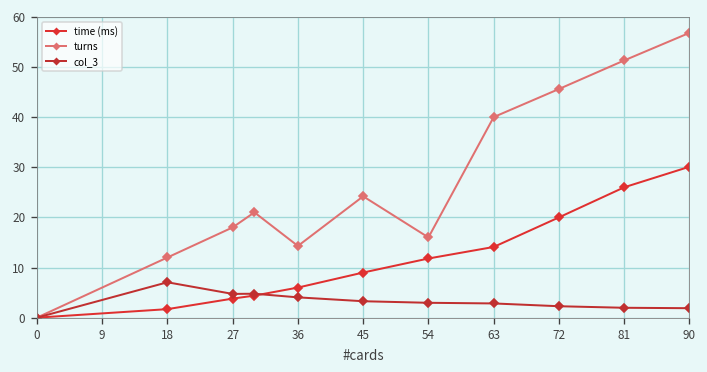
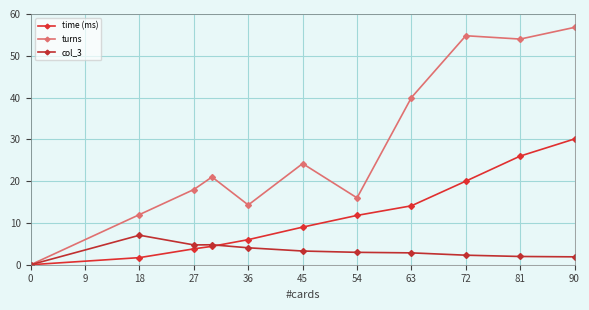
turns, 72: 46 -> 55
turns, 81: 51 -> 54
